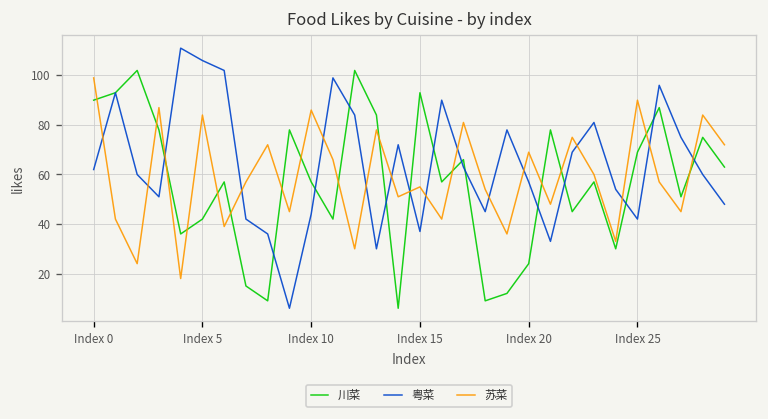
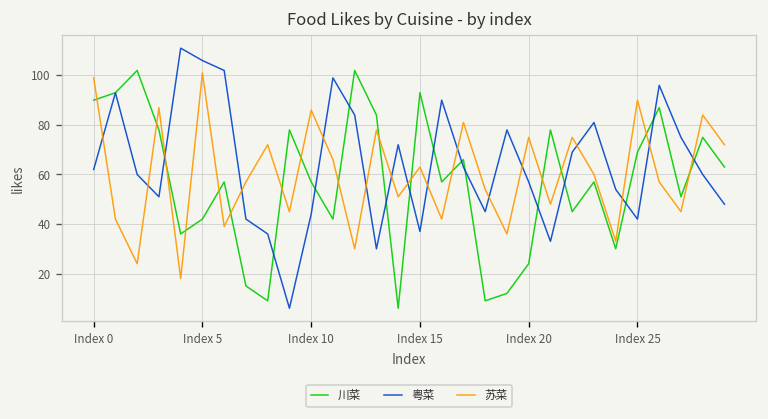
苏菜, Index 5: 84 -> 101
苏菜, Index 15: 55 -> 63
苏菜, Index 20: 69 -> 75
